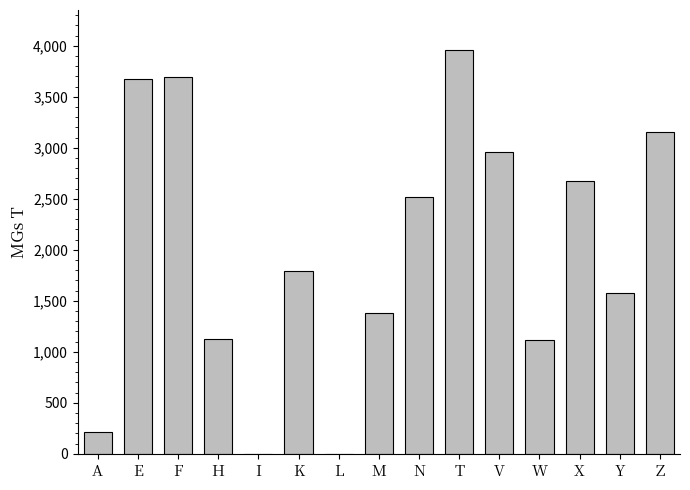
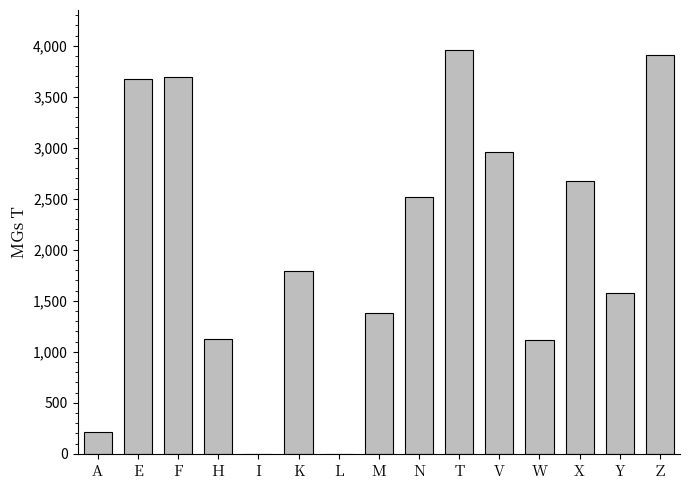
Z: 3,150 -> 3,910
